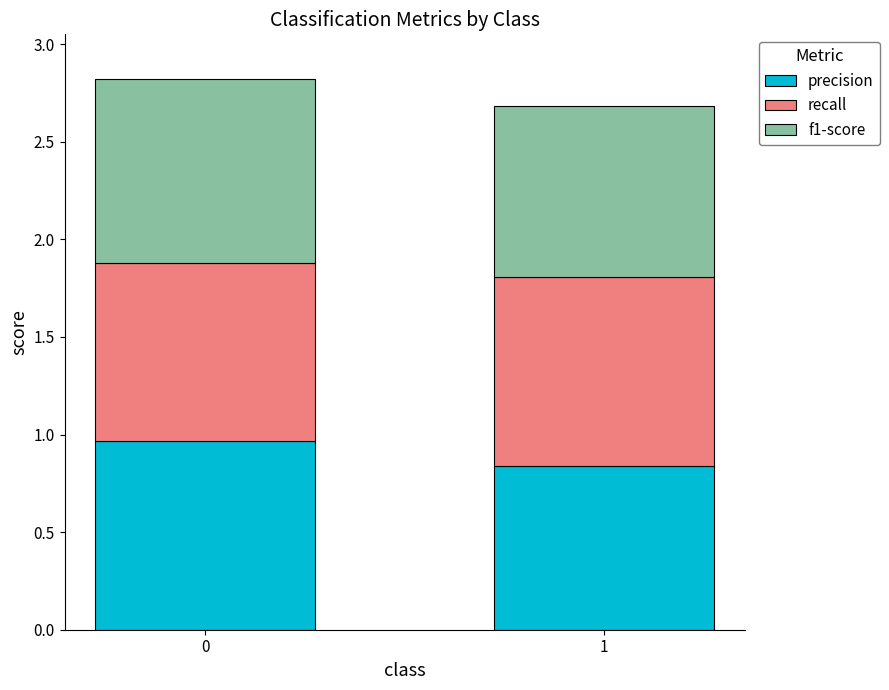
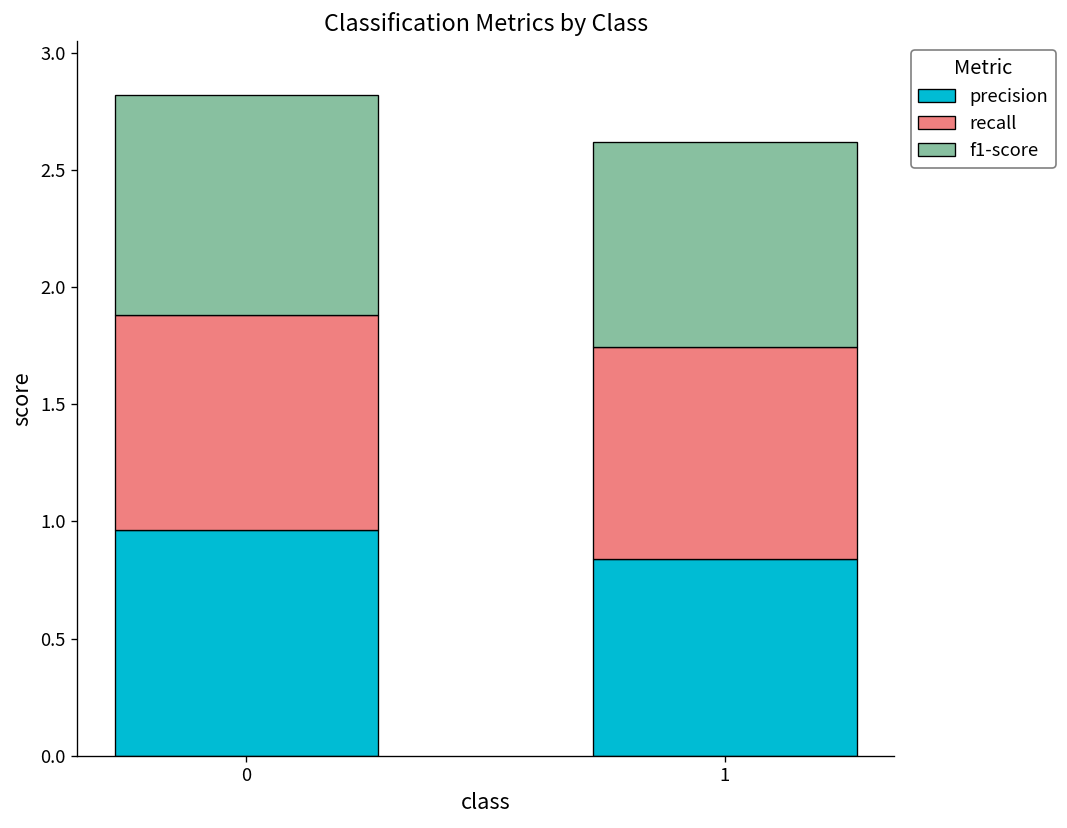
recall, 1: 0.96 -> 0.90
